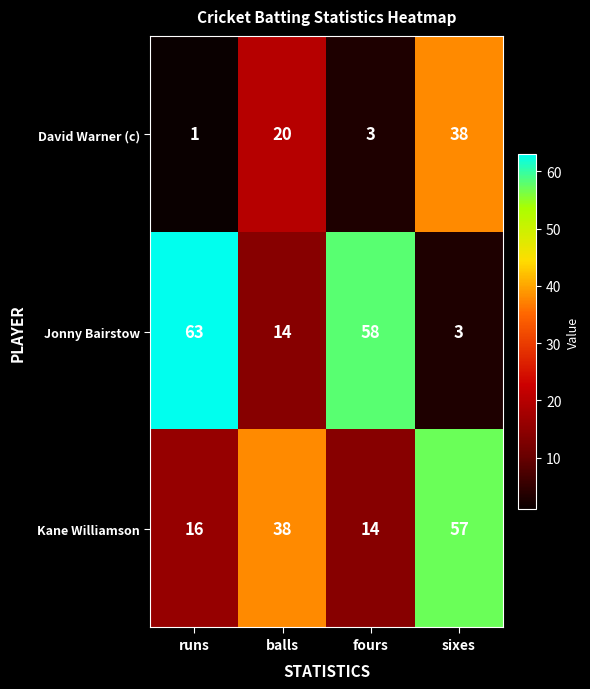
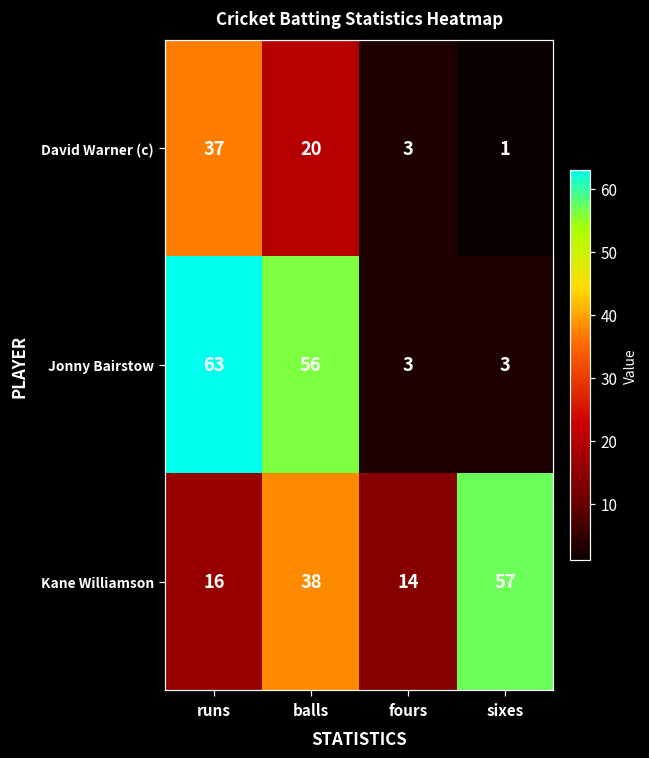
David Warner (c), runs: 1 -> 37
David Warner (c), sixes: 38 -> 1
Jonny Bairstow, balls: 14 -> 56
Jonny Bairstow, fours: 58 -> 3
